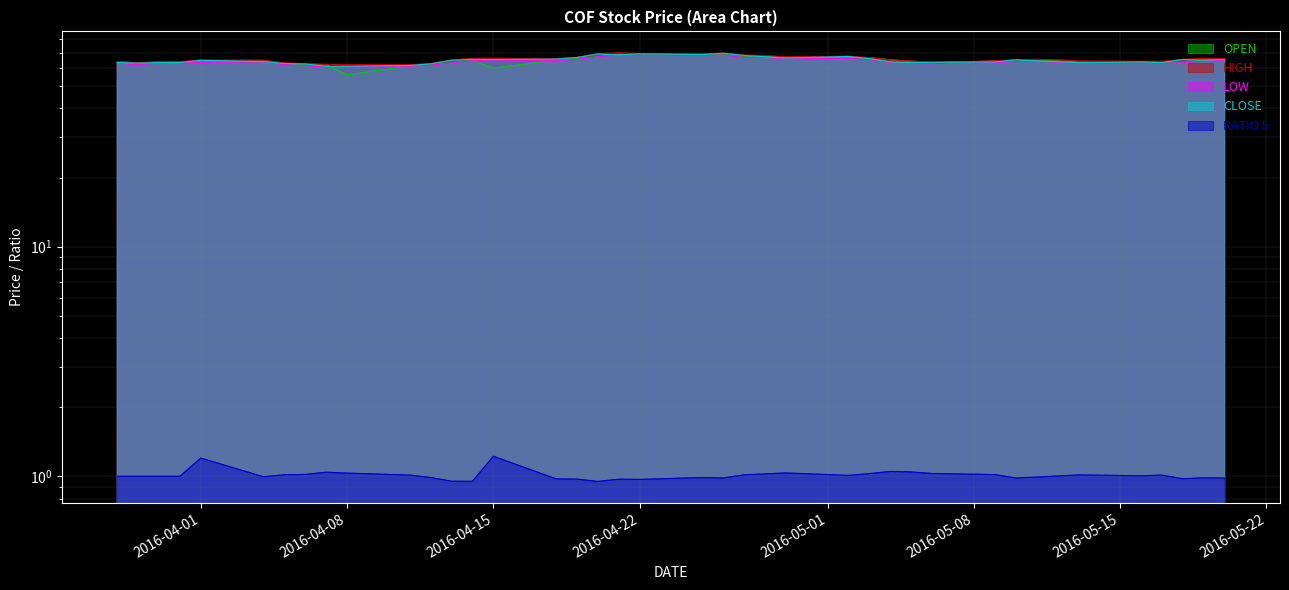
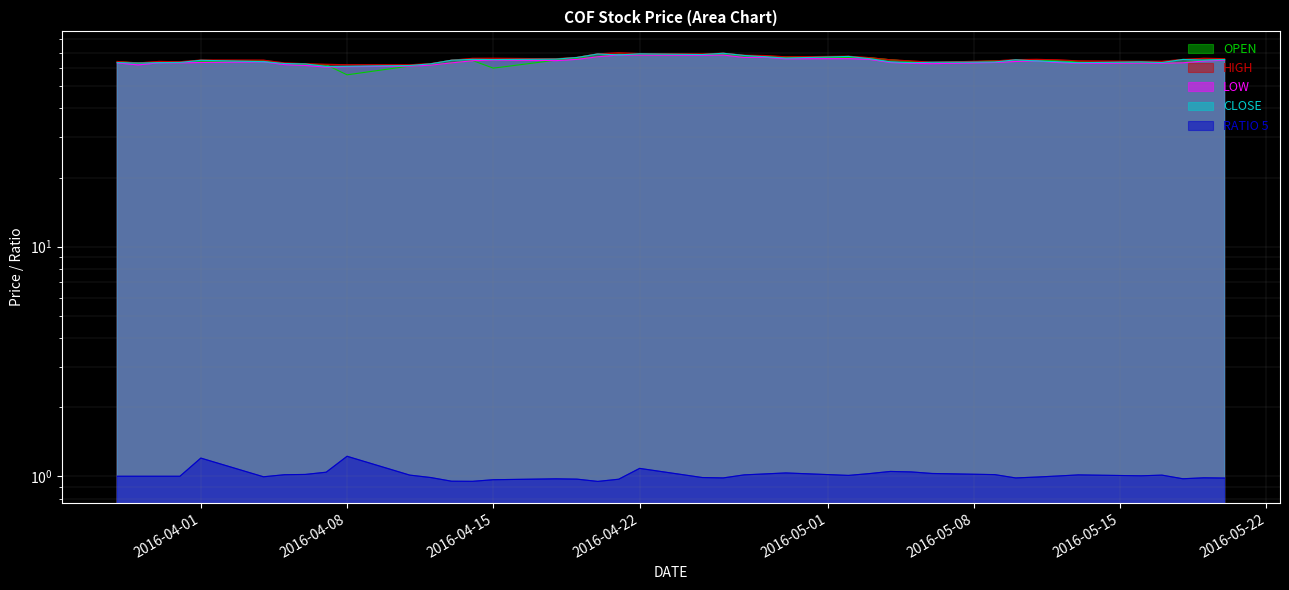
RATIO 5, 2016-04-08: 1.0 -> 1.2
RATIO 5, 2016-04-15: 1.2 -> 0.97
RATIO 5, 2016-04-22: 0.97 -> 1.1
